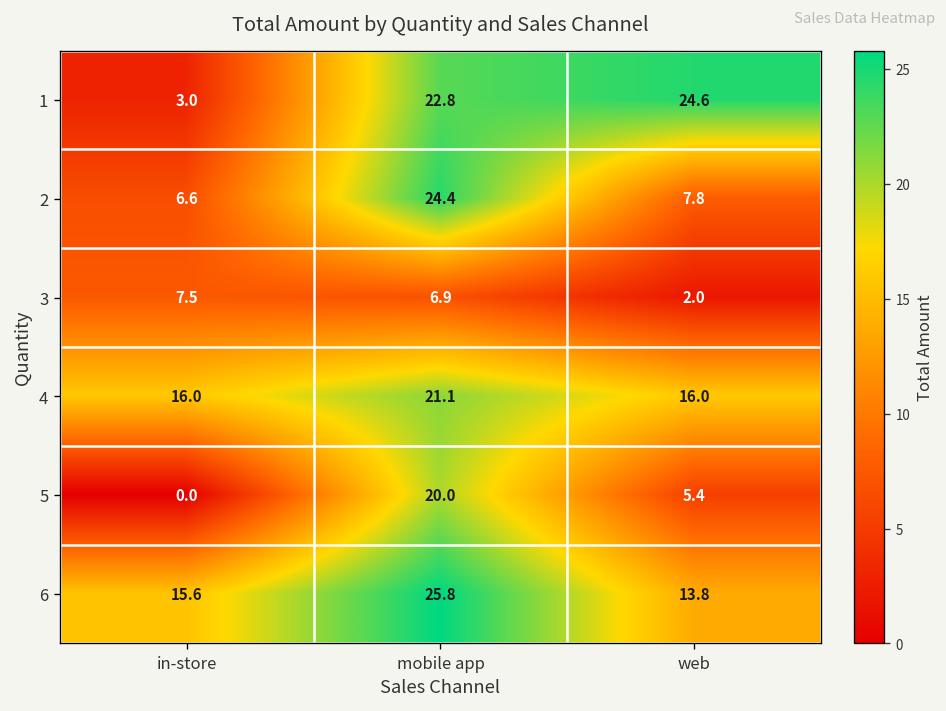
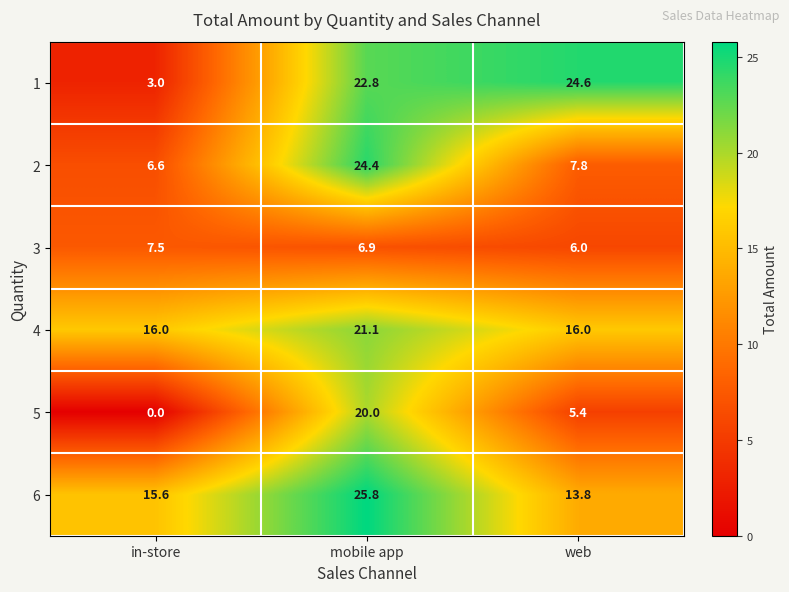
3, web: 2.0 -> 6.0
